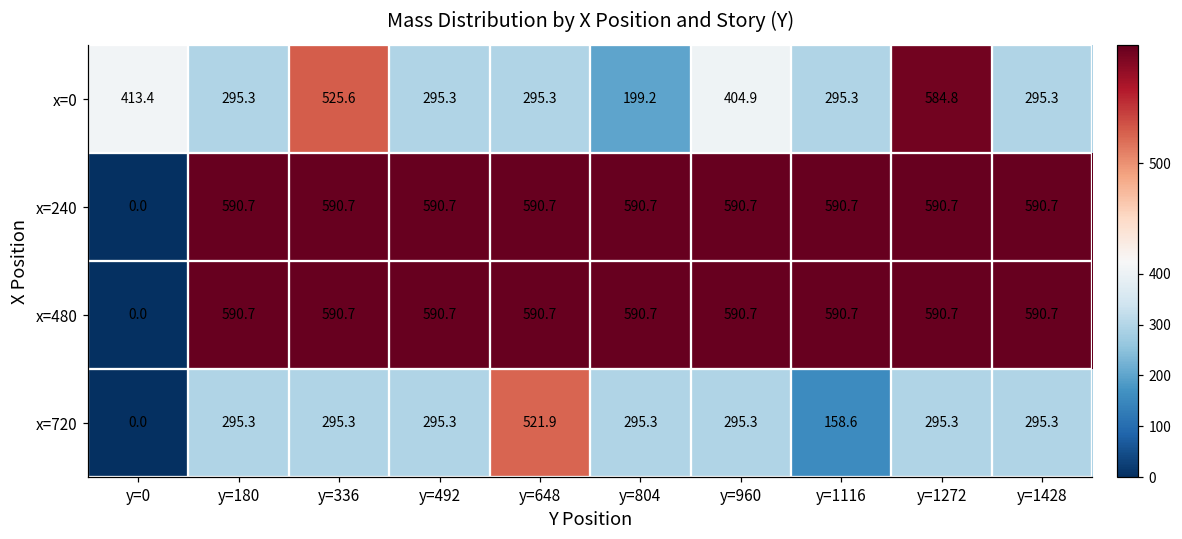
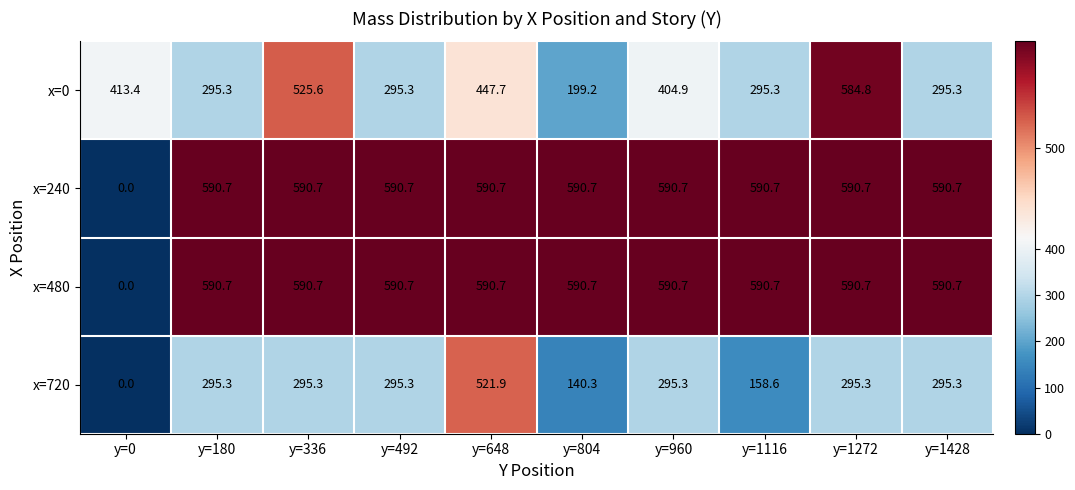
x=0, y=648: 295.3 -> 447.7
x=720, y=804: 295.3 -> 140.3
